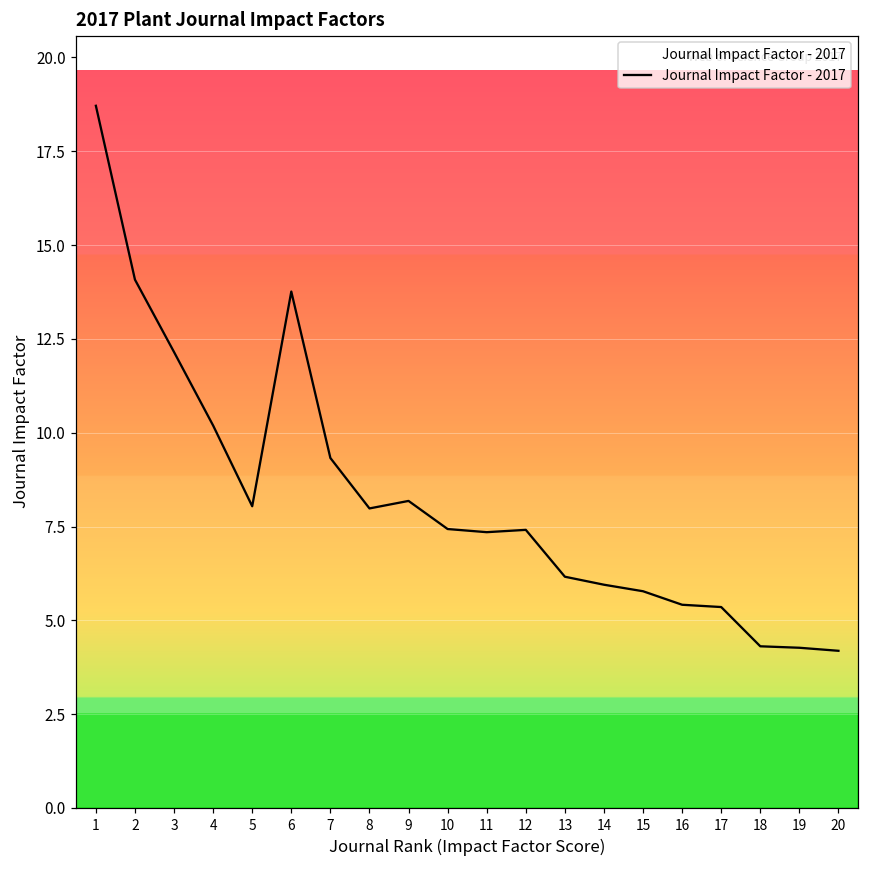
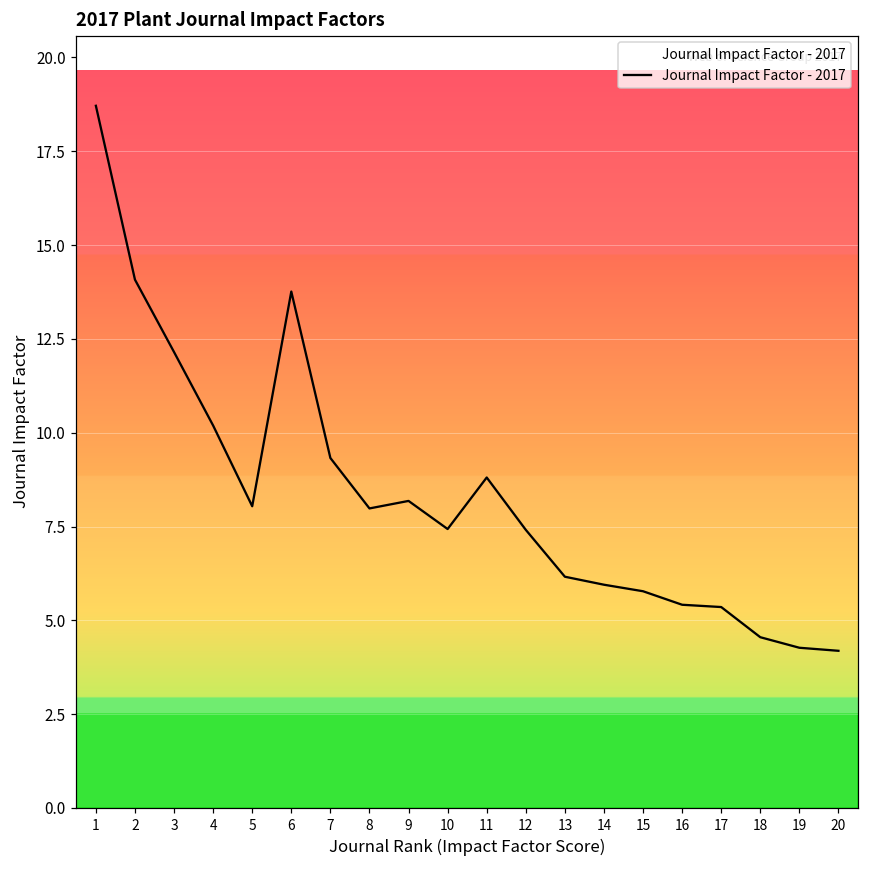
11: 7.3 -> 8.8
18: 4.3 -> 4.6
